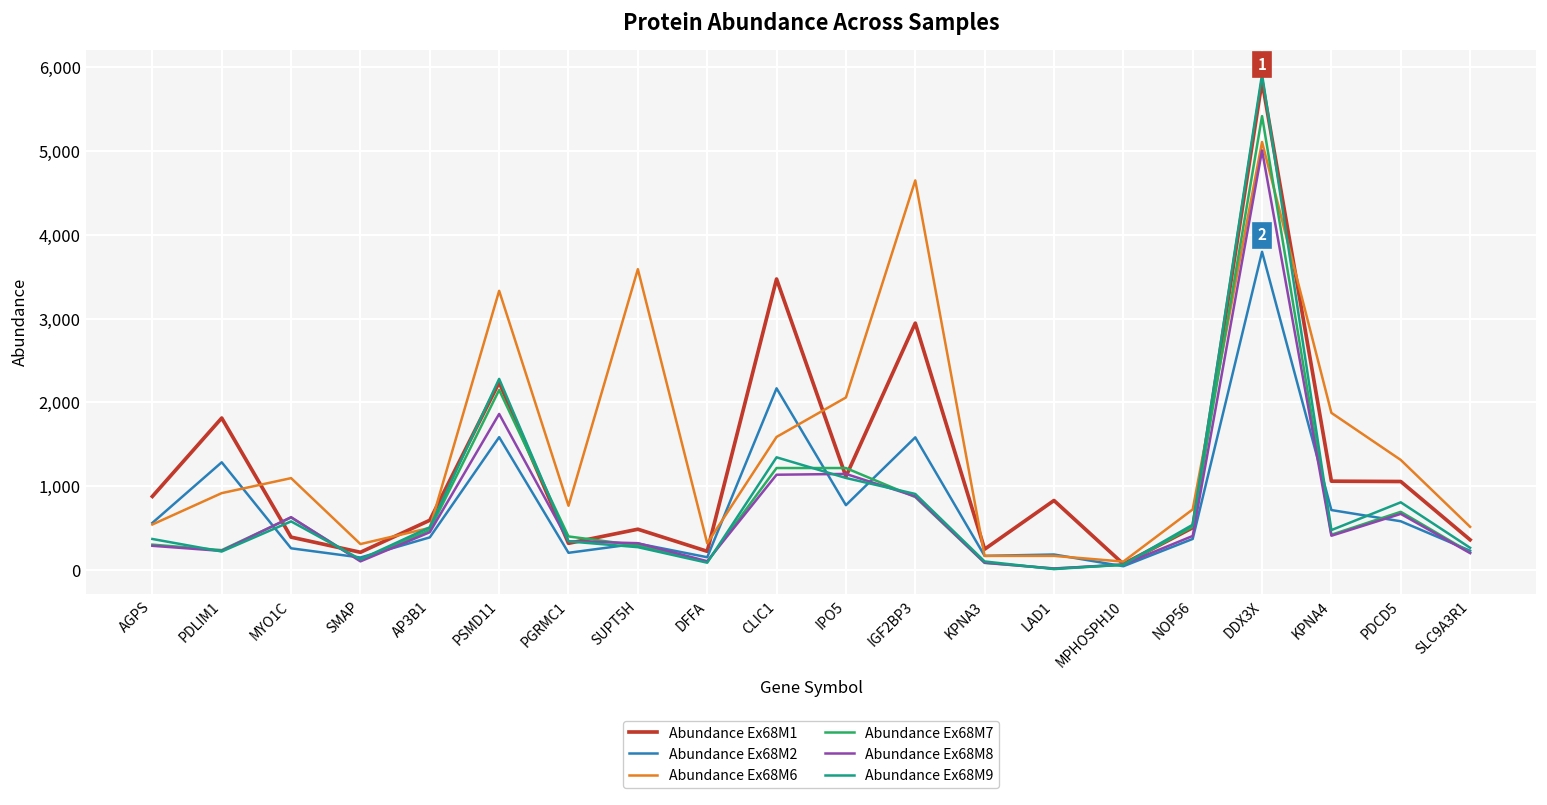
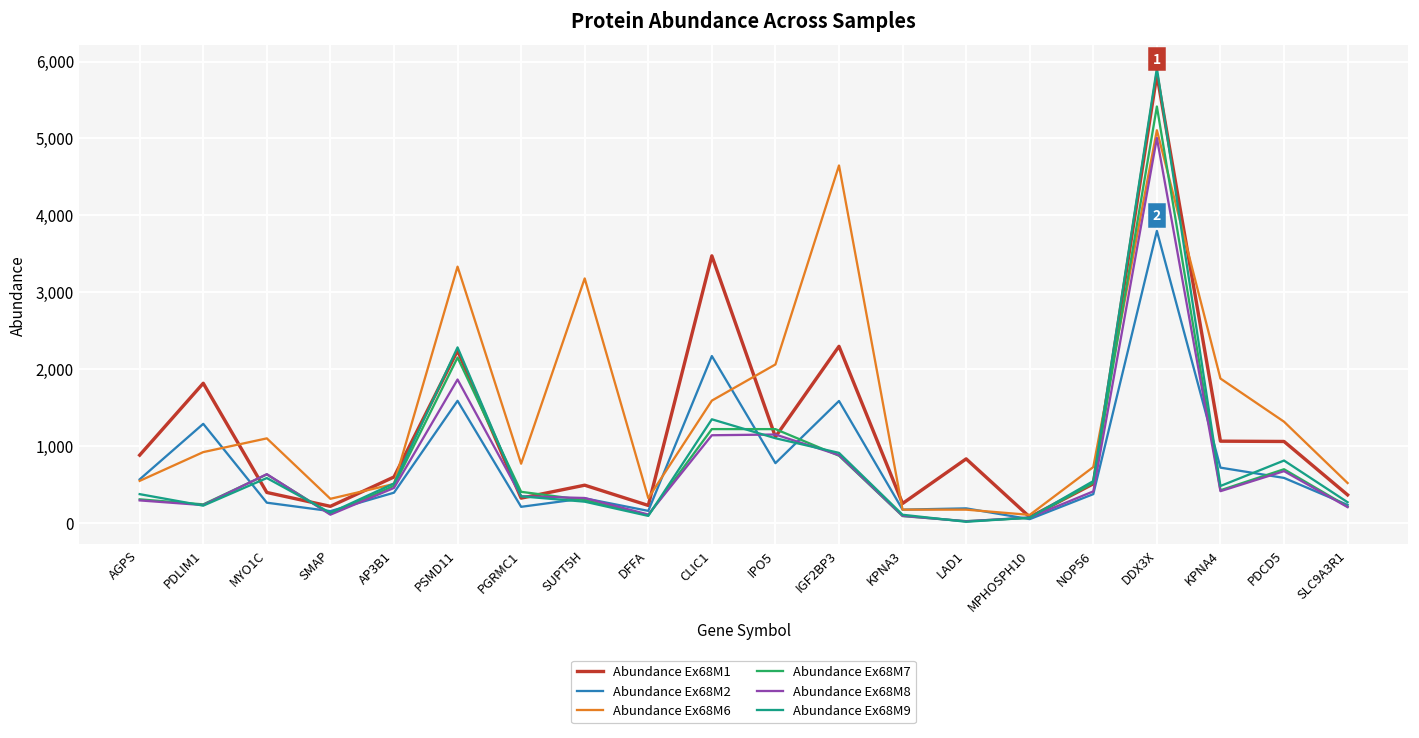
Abundance Ex68M6, SUPT5H: 3,600 -> 3,200
Abundance Ex68M1, IGF2BP3: 2,900 -> 2,300
